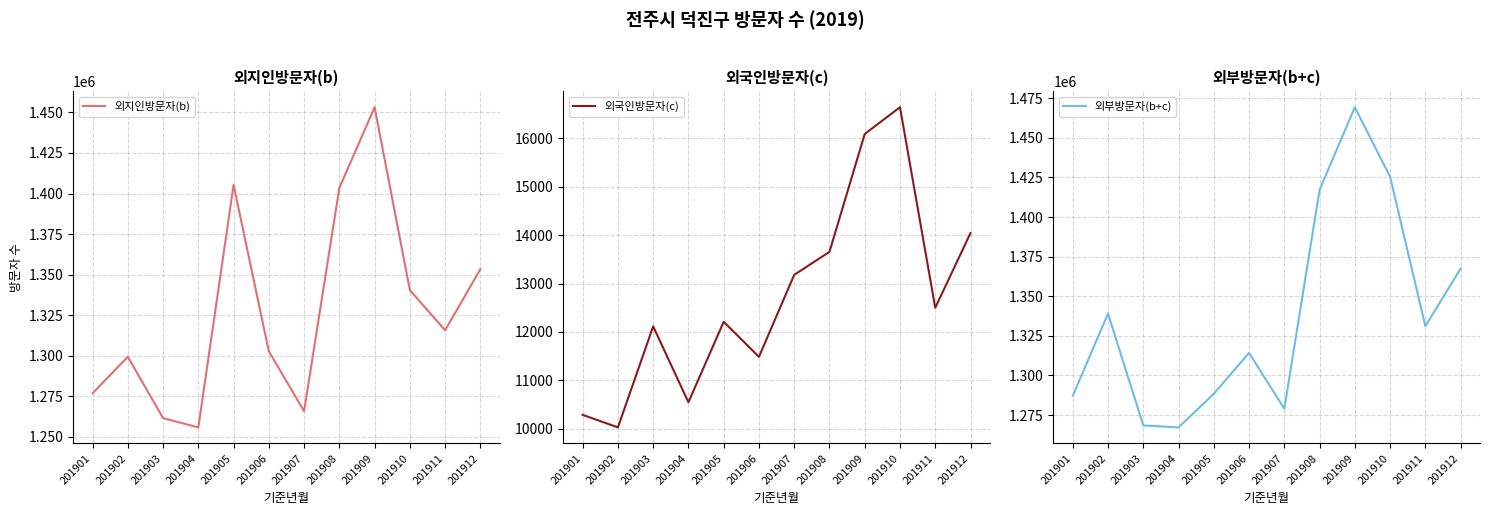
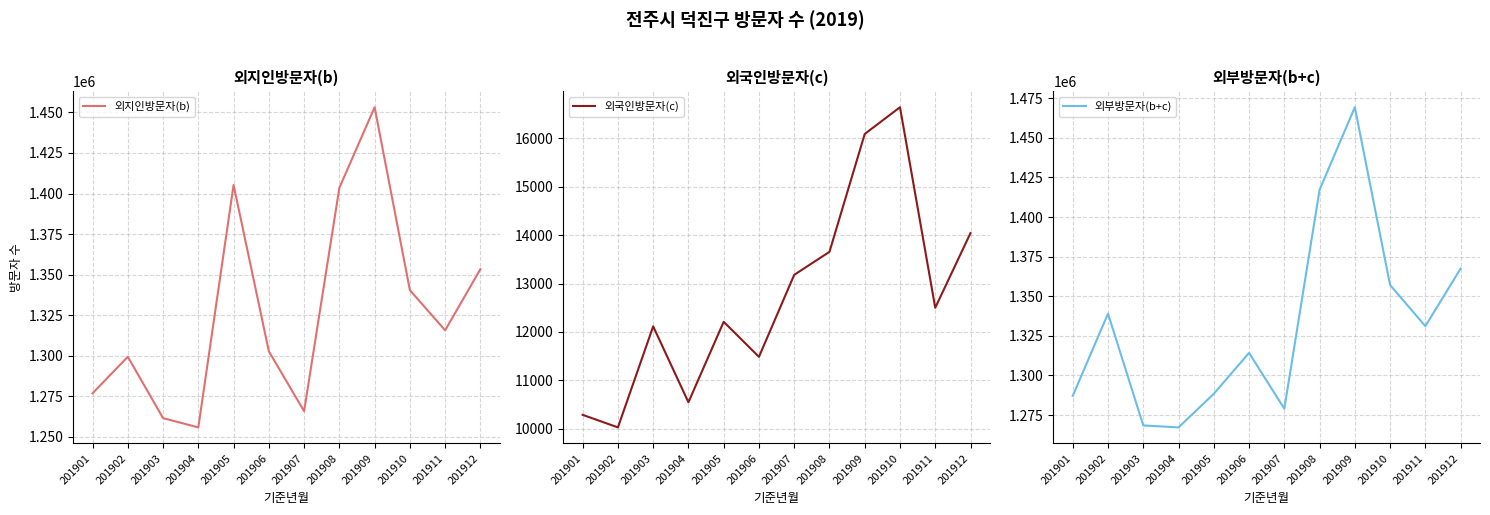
외부방문자(b+c), 201910: 1425000 -> 1357000
